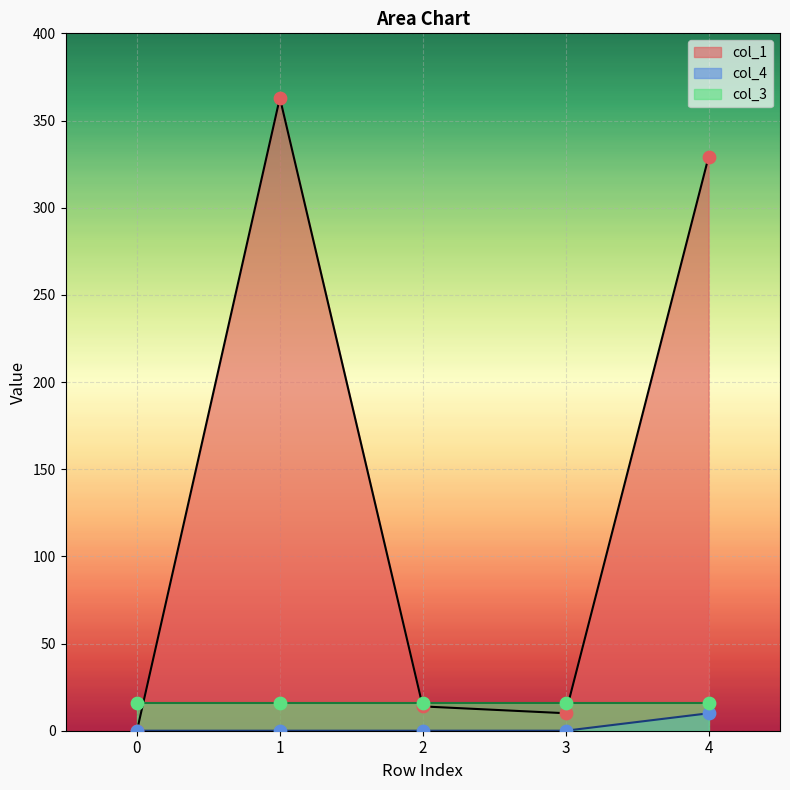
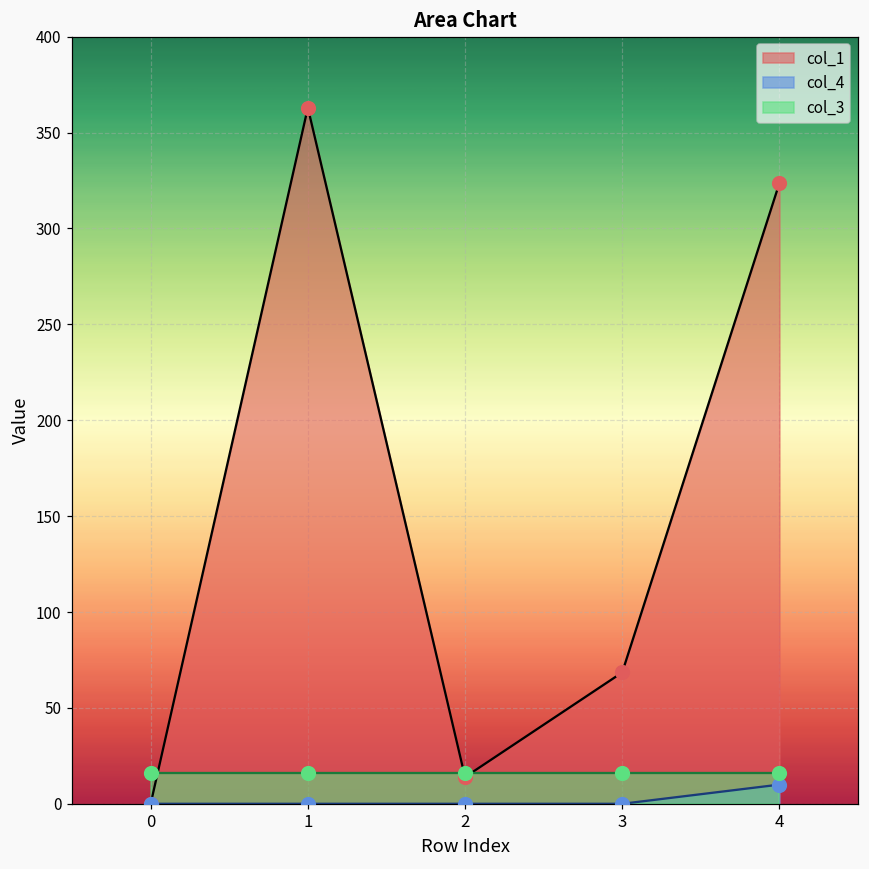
col_1, 3: 10 -> 68
col_1, 4: 329 -> 324
